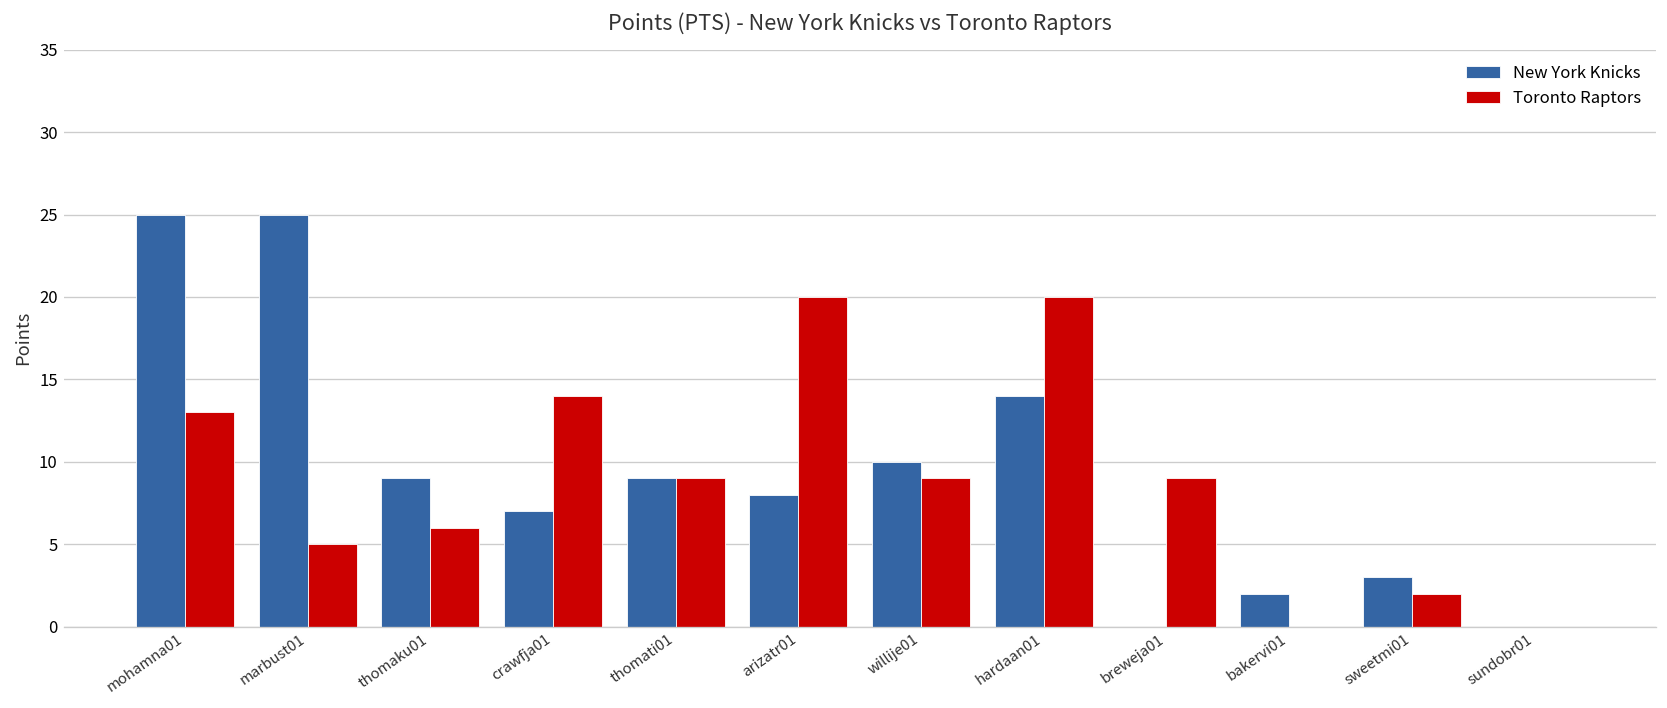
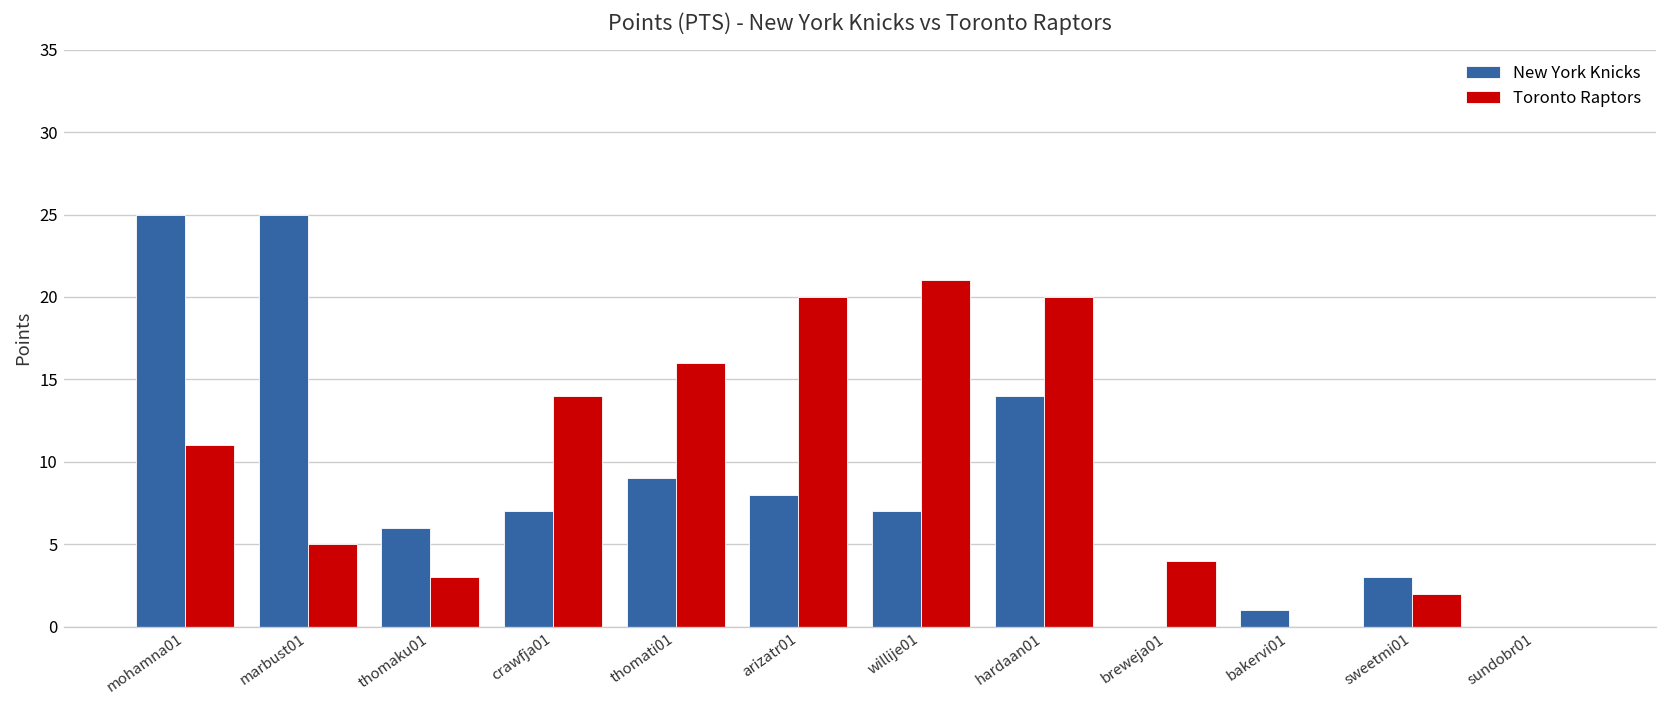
Toronto Raptors, mohamna01: 13 -> 11
New York Knicks, thomaku01: 9 -> 6
Toronto Raptors, thomaku01: 6 -> 3
Toronto Raptors, thomati01: 9 -> 16
New York Knicks, willije01: 10 -> 7
Toronto Raptors, willije01: 9 -> 21
Toronto Raptors, breweja01: 9 -> 4
New York Knicks, bakervi01: 2 -> 1
